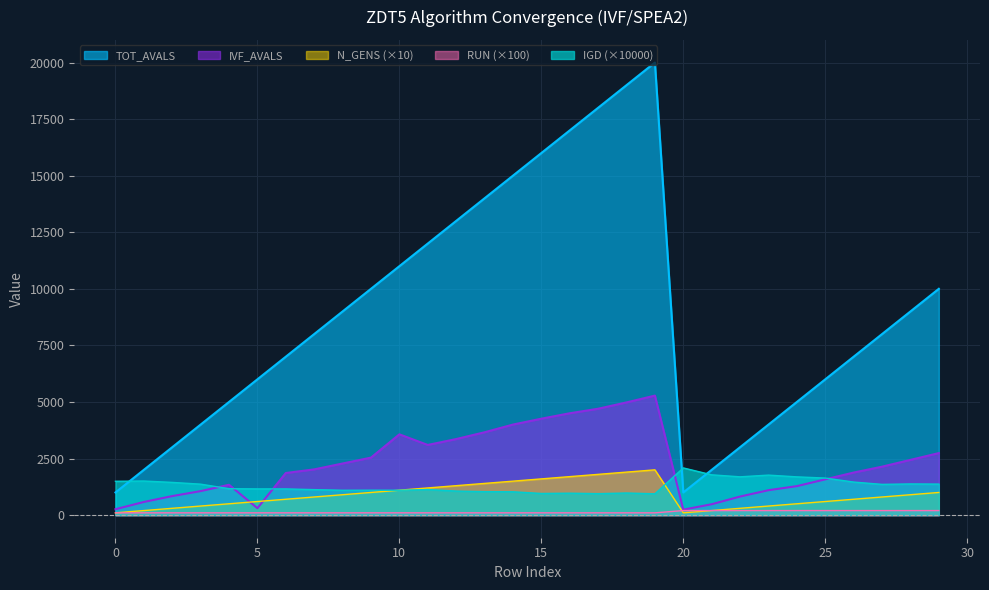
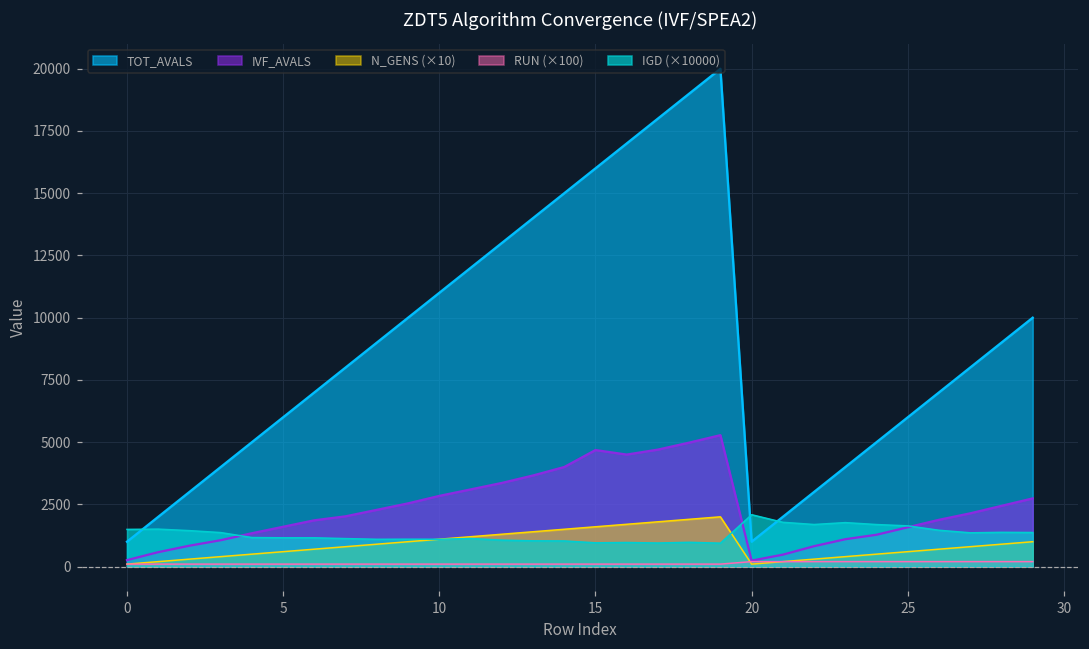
IVF_AVALS, 5: 300 -> 1600
IVF_AVALS, 10: 3600 -> 2800
IVF_AVALS, 15: 4300 -> 4700
